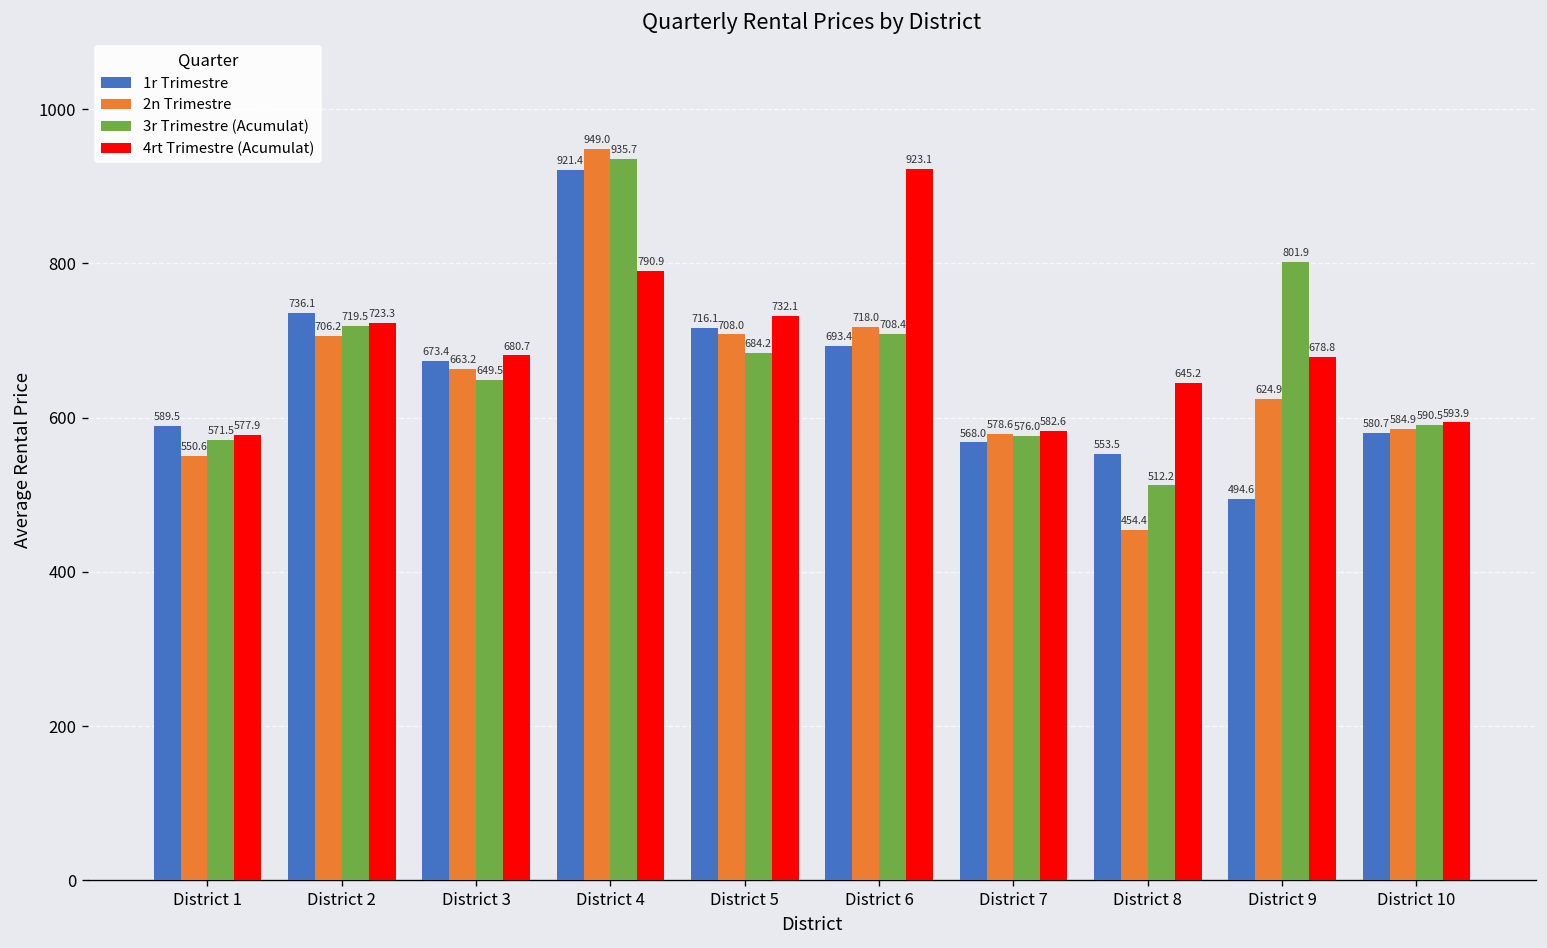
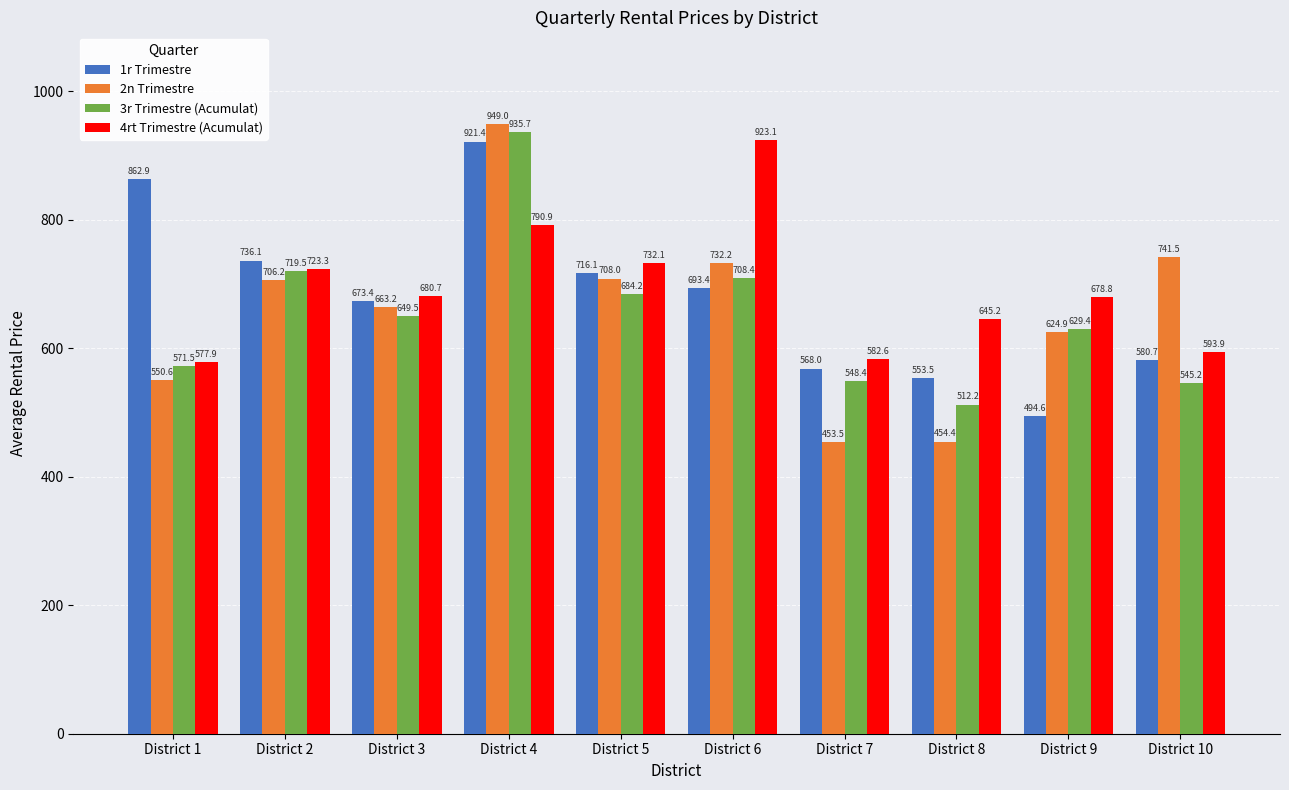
1r Trimestre, District 1: 589.5 -> 862.9
2n Trimestre, District 6: 718.0 -> 732.2
2n Trimestre, District 7: 578.6 -> 453.5
3r Trimestre (Acumulat), District 7: 576.0 -> 548.4
3r Trimestre (Acumulat), District 9: 801.9 -> 629.4
2n Trimestre, District 10: 584.9 -> 741.5
3r Trimestre (Acumulat), District 10: 590.5 -> 545.2
